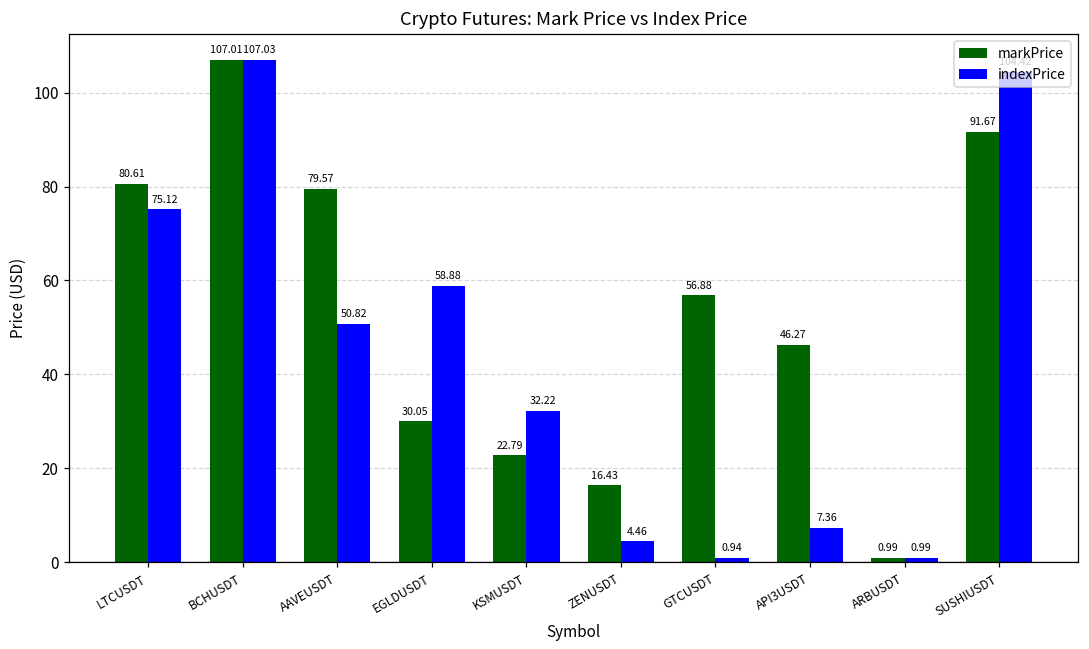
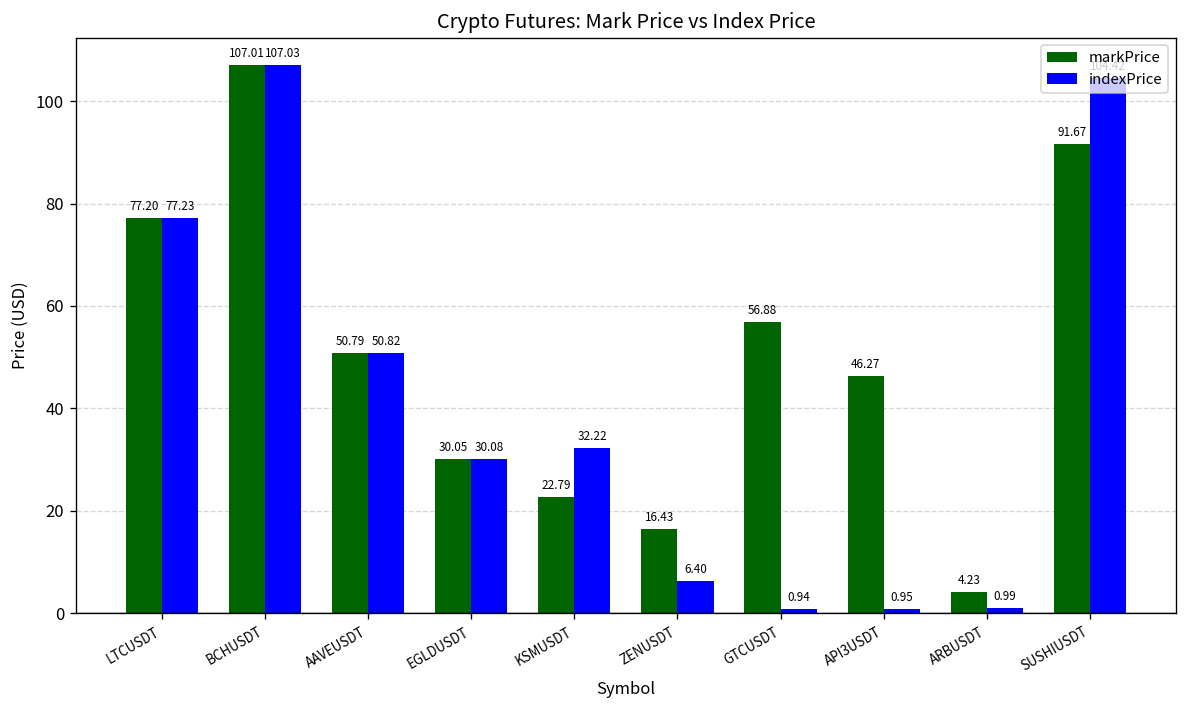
markPrice, LTCUSDT: 80.61 -> 77.20
indexPrice, LTCUSDT: 75.12 -> 77.23
markPrice, AAVEUSDT: 79.57 -> 50.79
indexPrice, EGLDUSDT: 58.88 -> 30.08
indexPrice, ZENUSDT: 4.46 -> 6.40
indexPrice, API3USDT: 7.36 -> 0.95
markPrice, ARBUSDT: 0.99 -> 4.23
